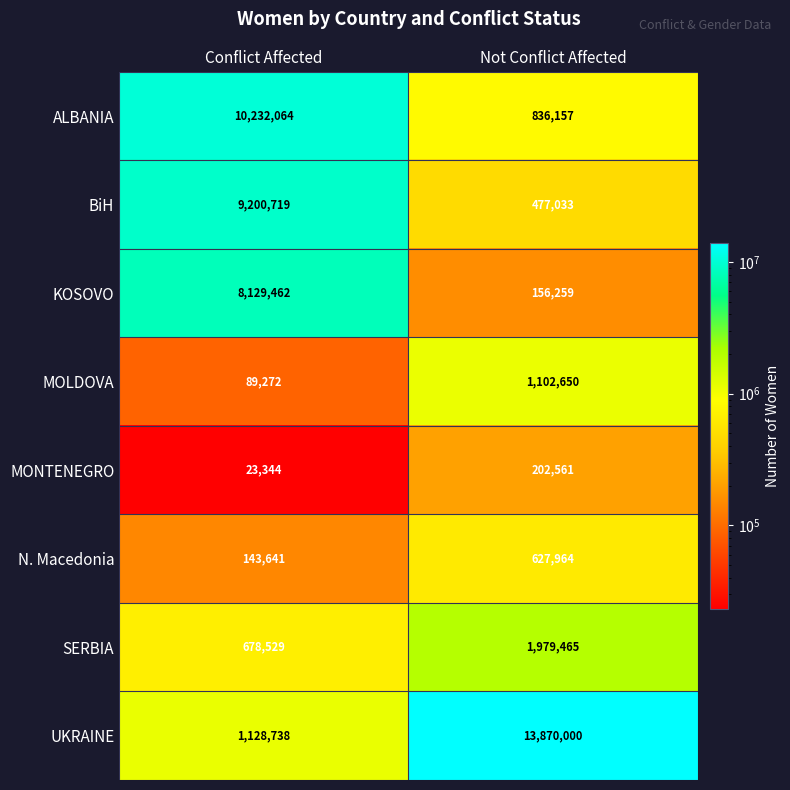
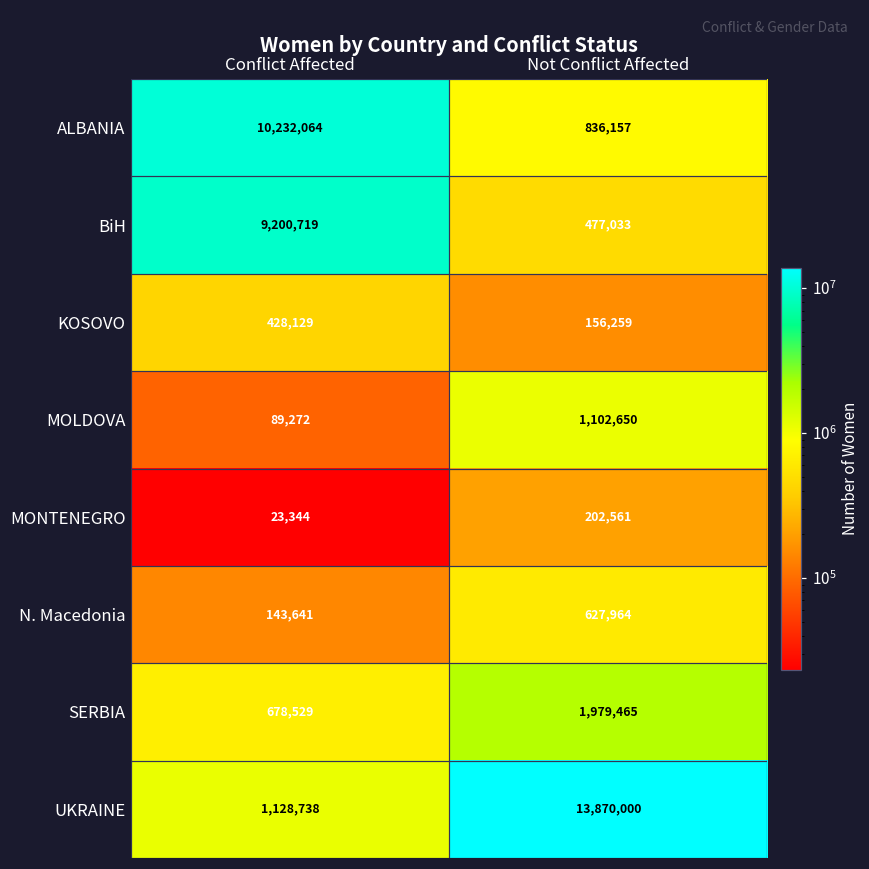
KOSOVO, Conflict Affected: 8,129,462 -> 428,129
